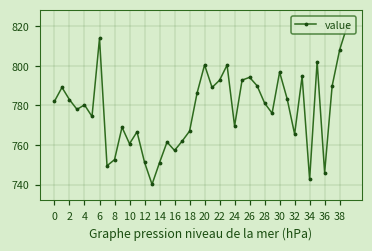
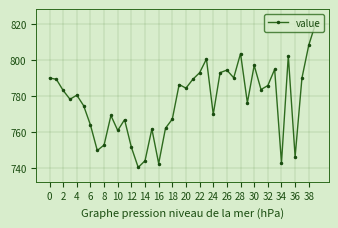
0: 782 -> 790
6: 814 -> 764
14: 751 -> 744
16: 757 -> 742
20: 800 -> 784
28: 781 -> 803
32: 766 -> 786
